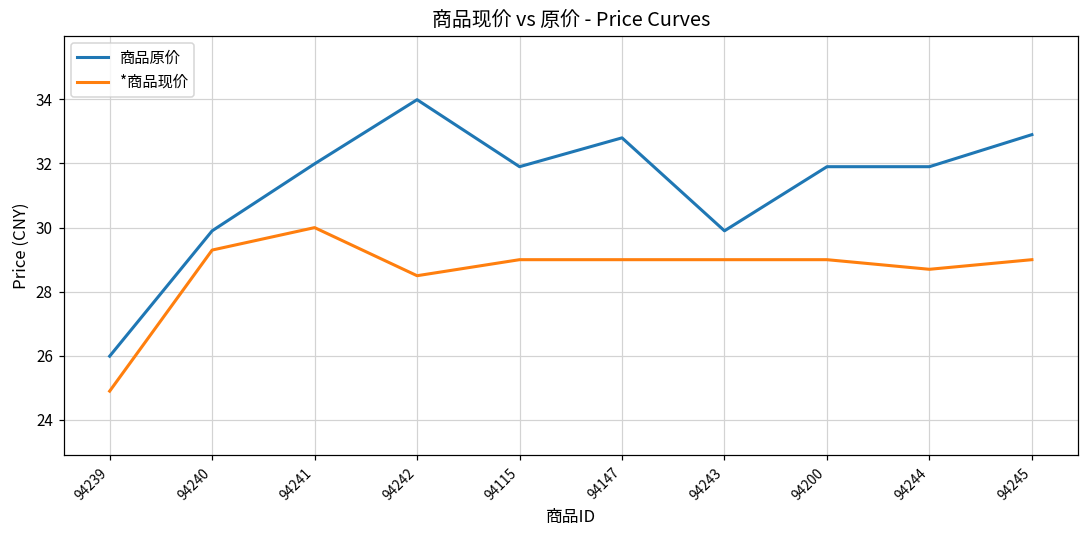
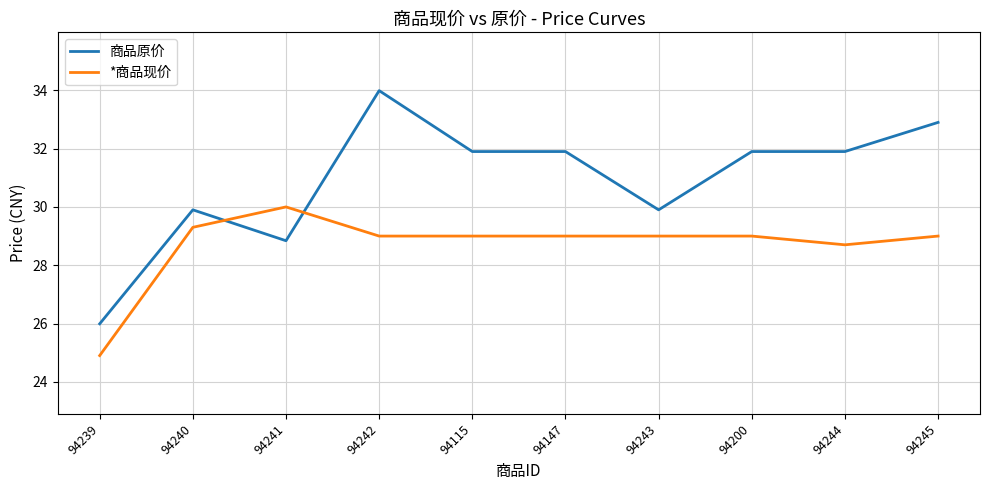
商品原价, 94241: 32.0 -> 28.8
*商品现价, 94242: 28.5 -> 29.0
商品原价, 94147: 32.8 -> 31.9
